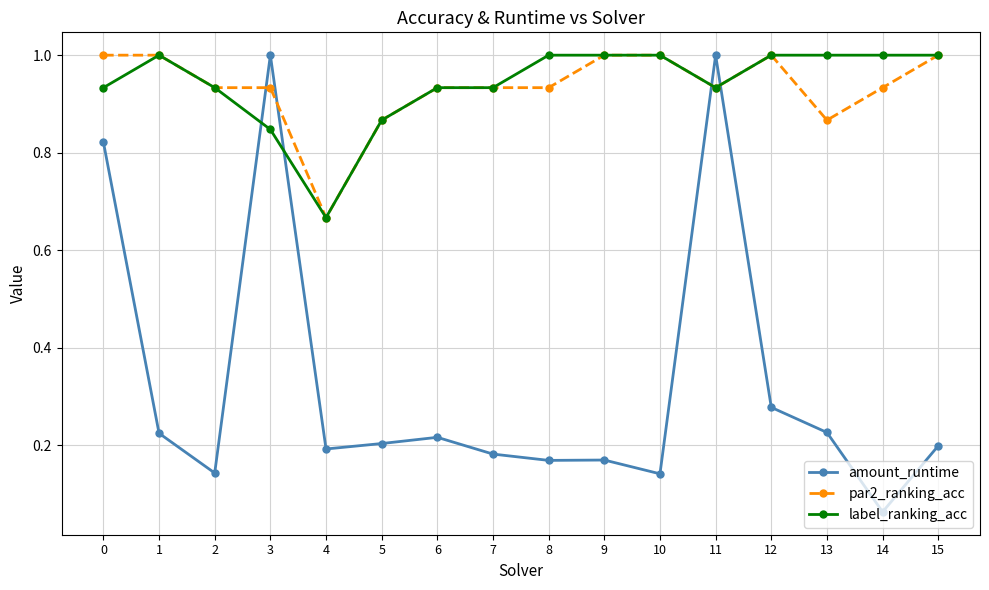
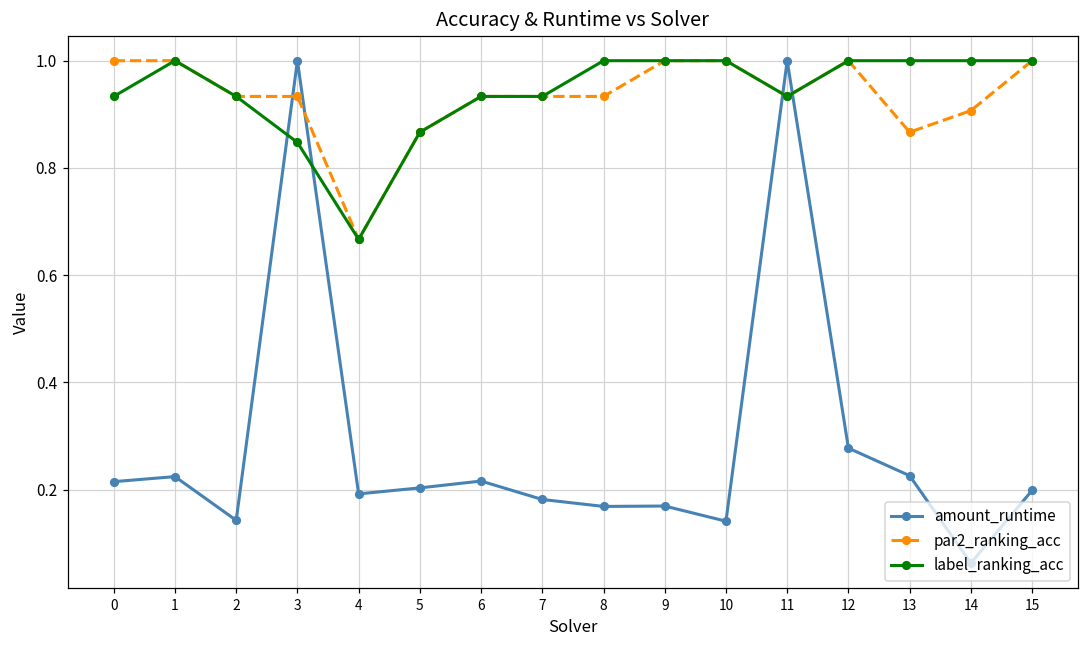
amount_runtime, 0: 0.82 -> 0.21
par2_ranking_acc, 14: 0.93 -> 0.91
